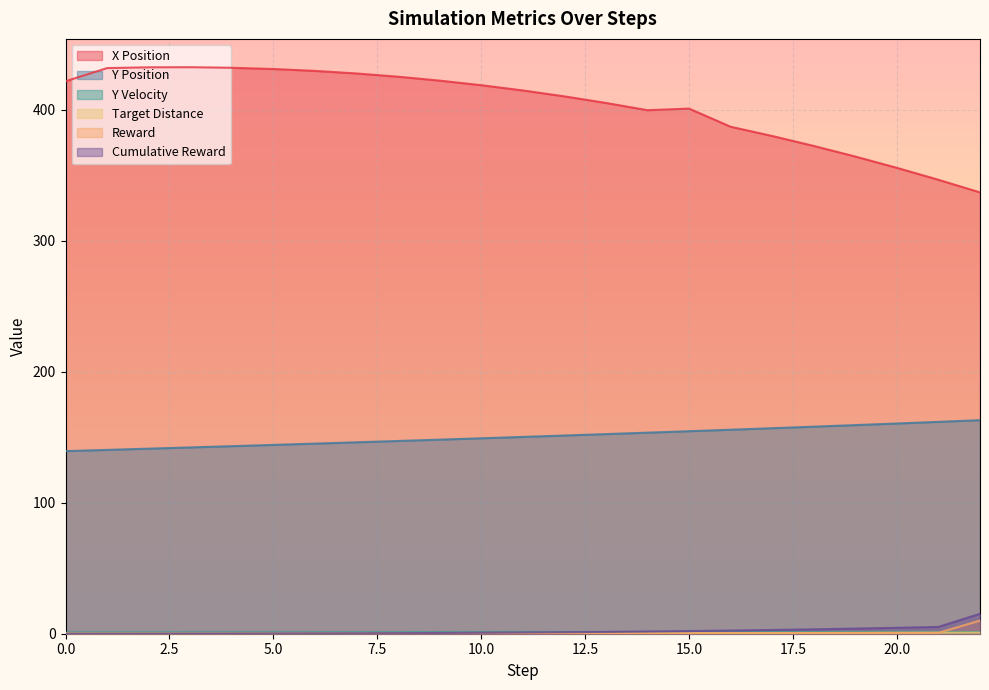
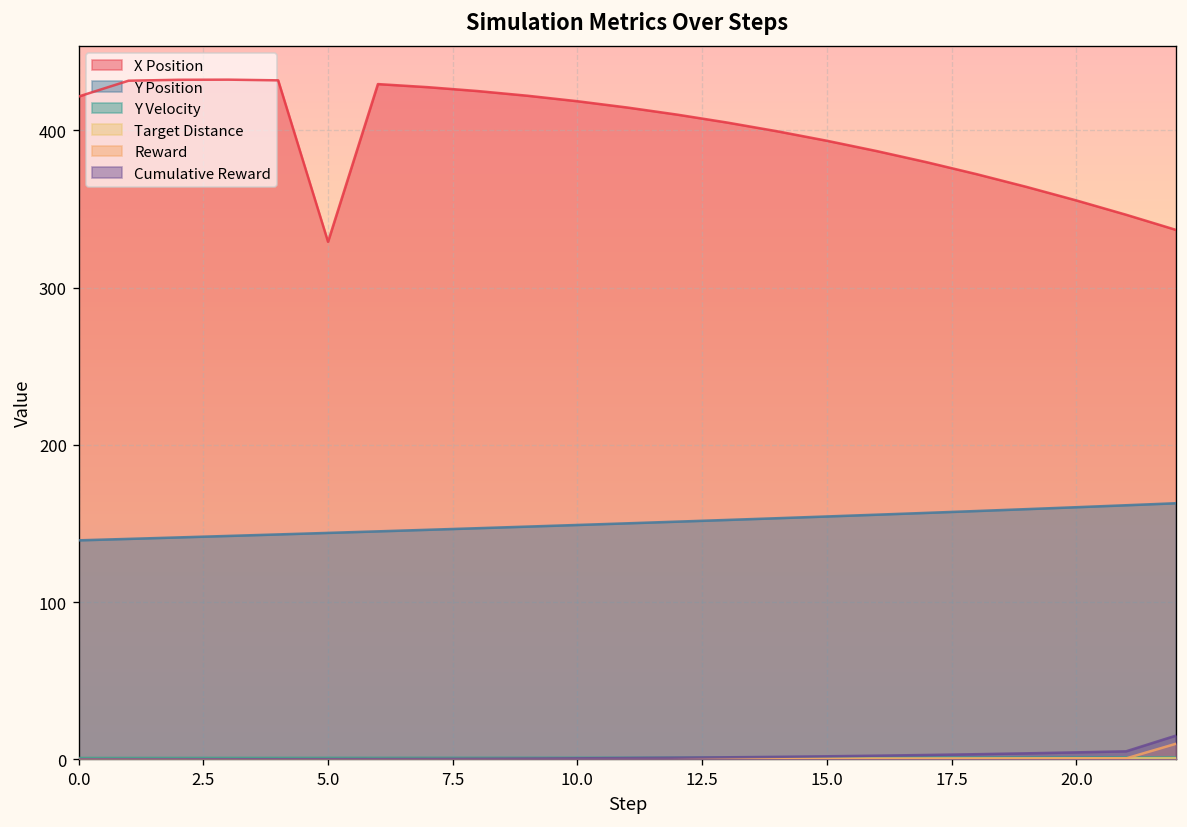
X Position, 5.0: 431 -> 329
X Position, 15.0: 401 -> 393
